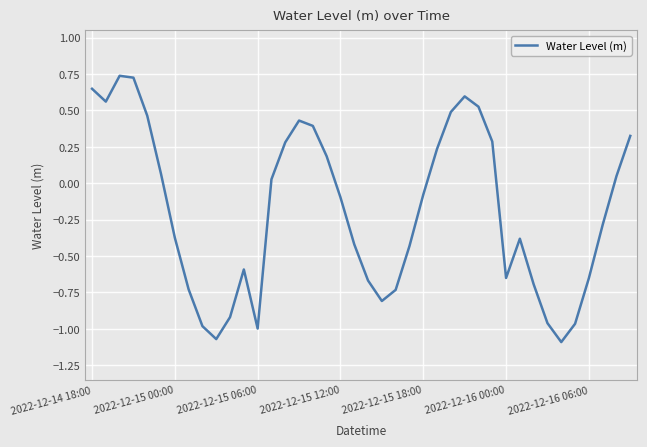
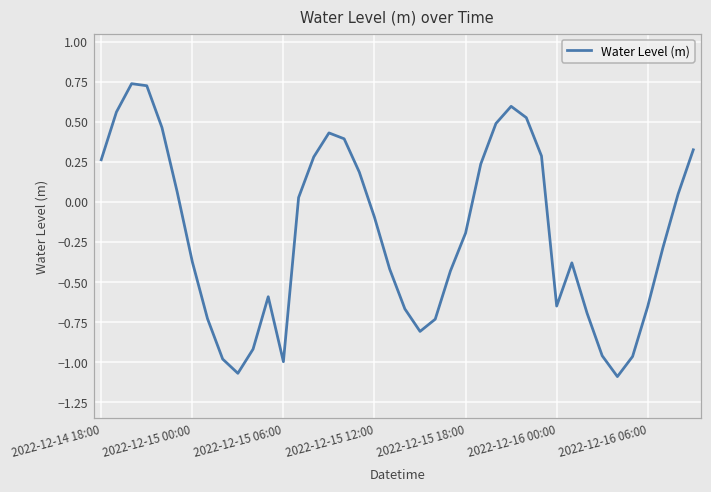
2022-12-14 18:00: 0.65 -> 0.26
2022-12-15 18:00: -0.08 -> -0.19
